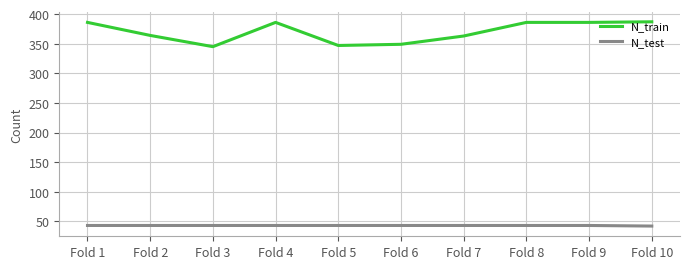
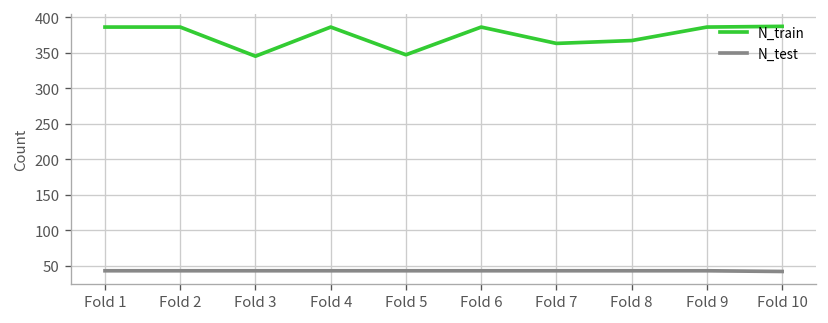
N_train, Fold 2: 360 -> 390
N_train, Fold 6: 350 -> 390
N_train, Fold 8: 390 -> 370
